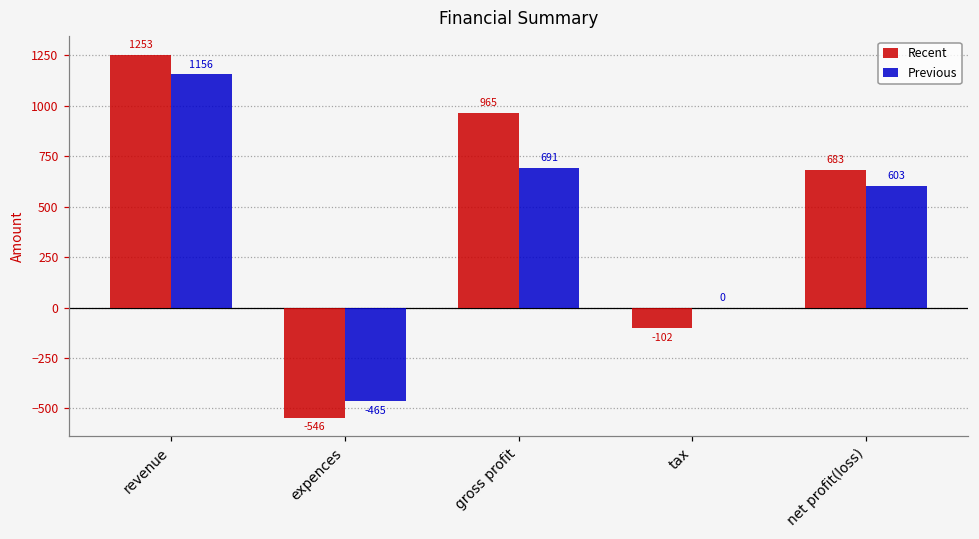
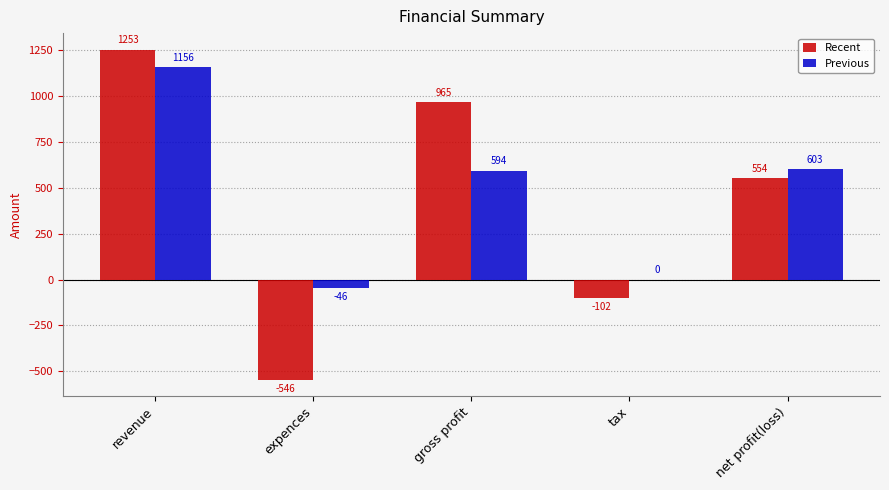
Previous, expences: -465 -> -46
Previous, gross profit: 691 -> 594
Recent, net profit(loss): 683 -> 554
